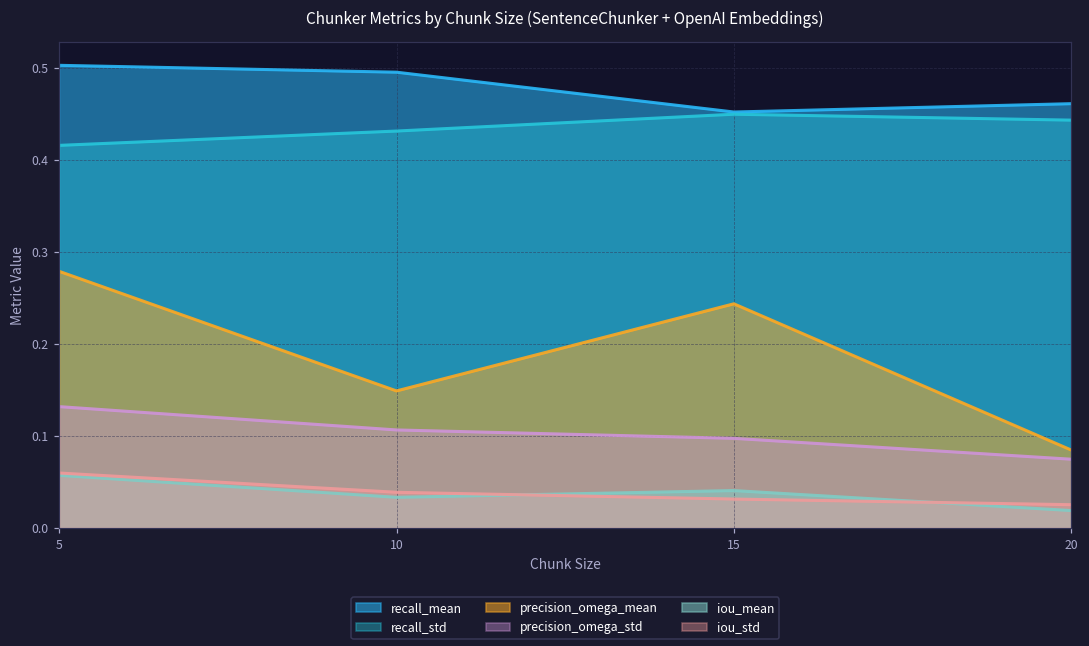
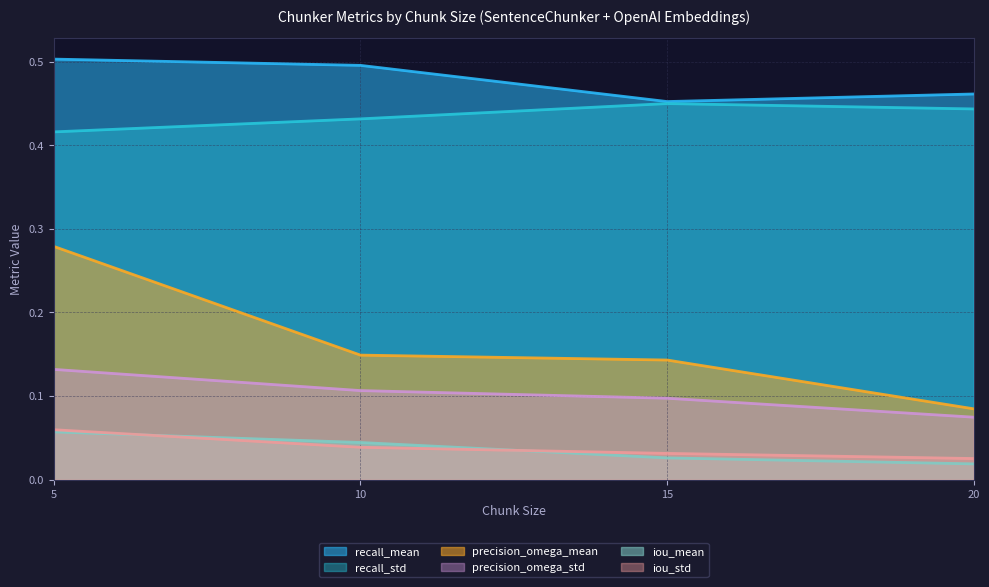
iou_mean, 10: 0.03 -> 0.04
precision_omega_mean, 15: 0.24 -> 0.14
iou_mean, 15: 0.04 -> 0.03
